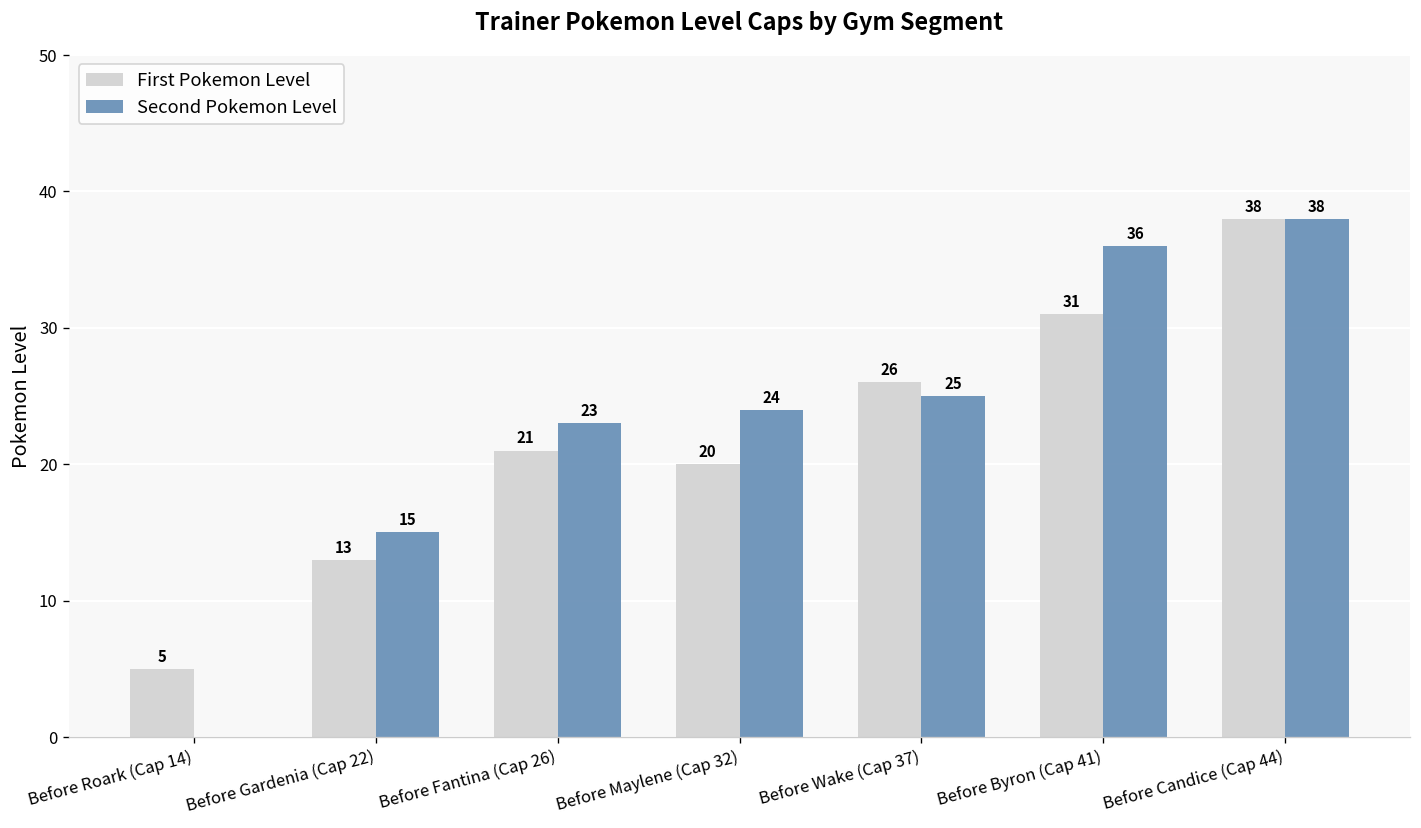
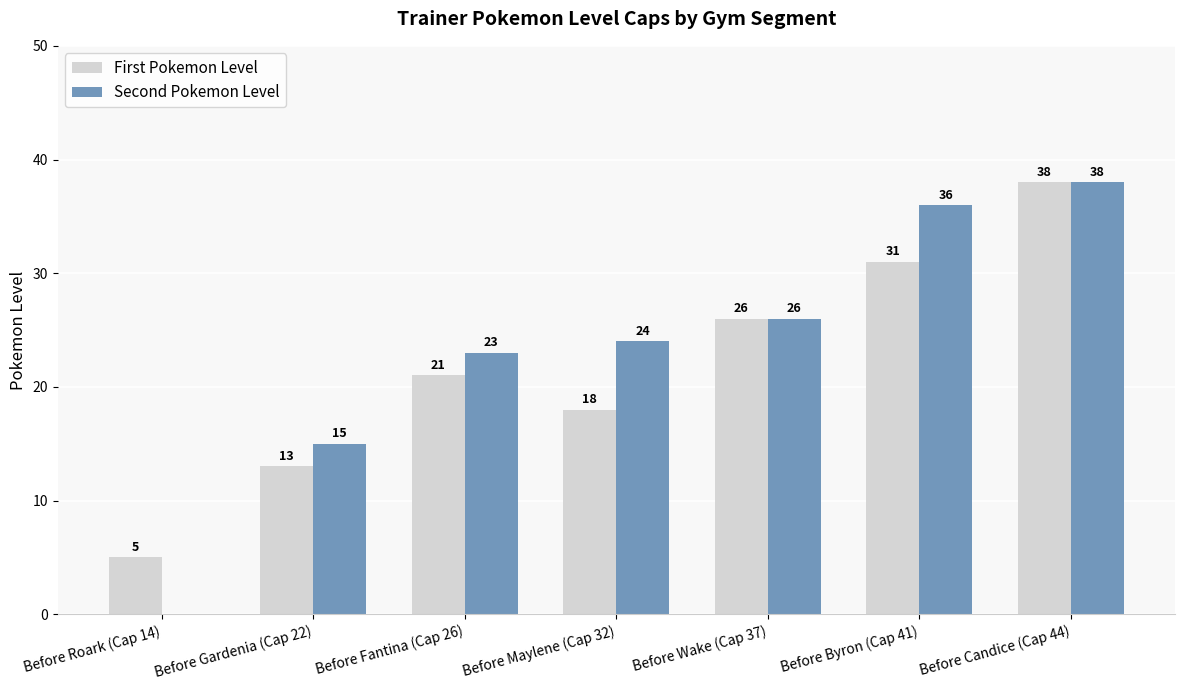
First Pokemon Level, Before Maylene (Cap 32): 20 -> 18
Second Pokemon Level, Before Wake (Cap 37): 25 -> 26
